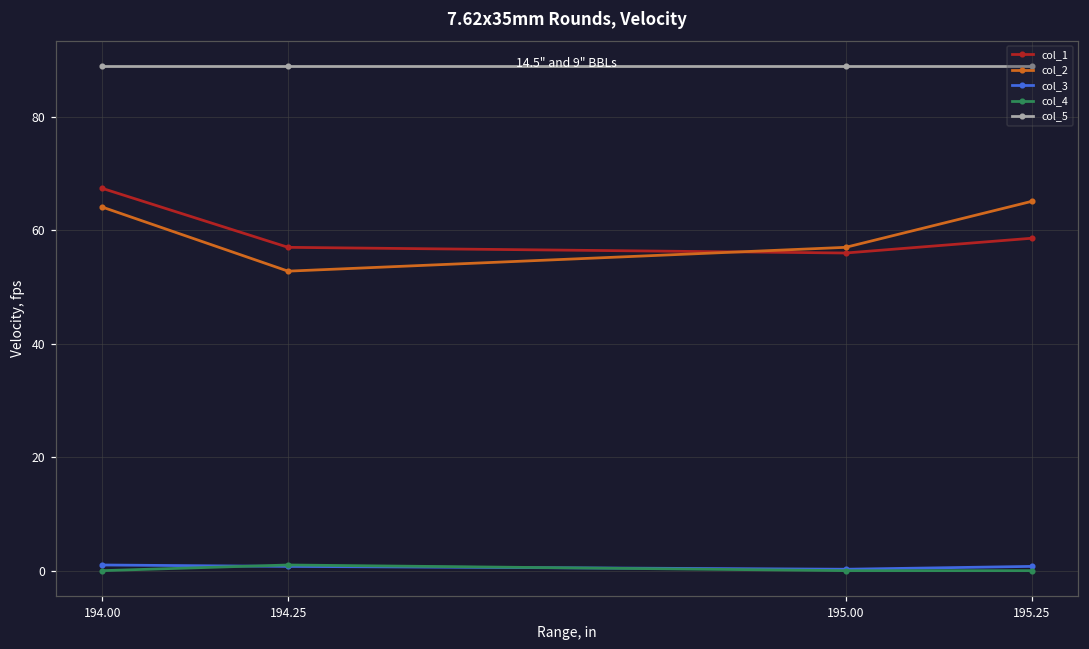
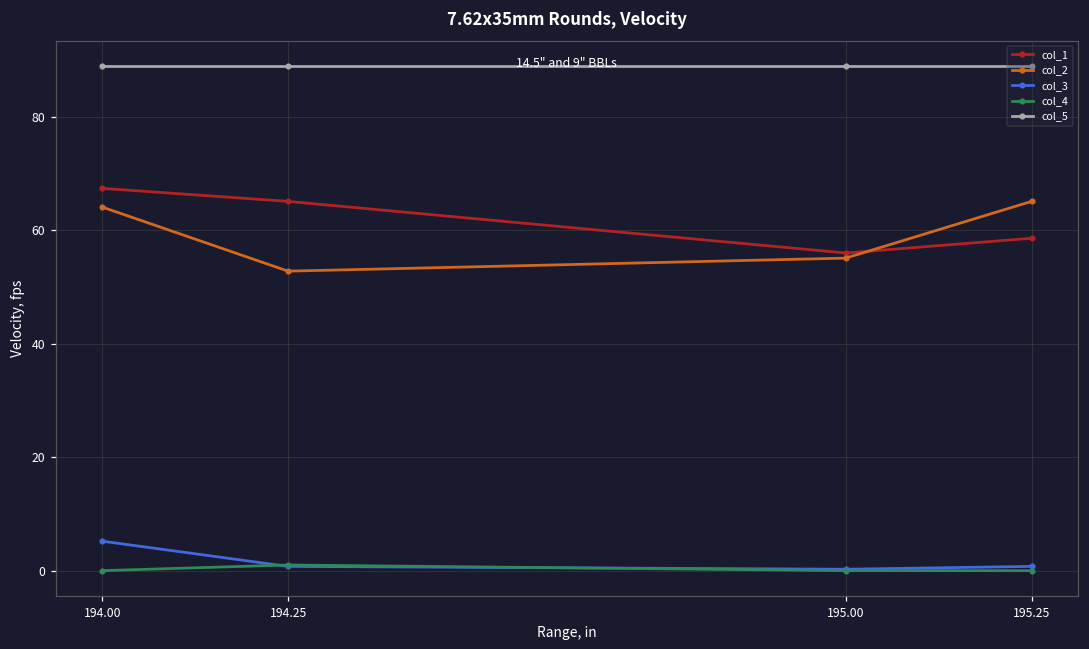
col_3, 194.00: 1 -> 5
col_1, 194.25: 57 -> 65
col_2, 195.00: 57 -> 55
